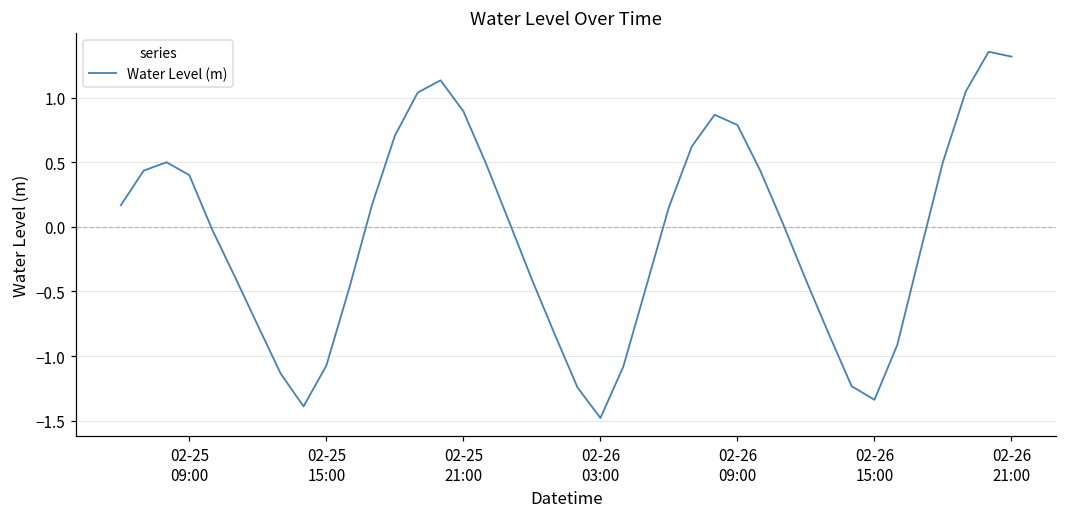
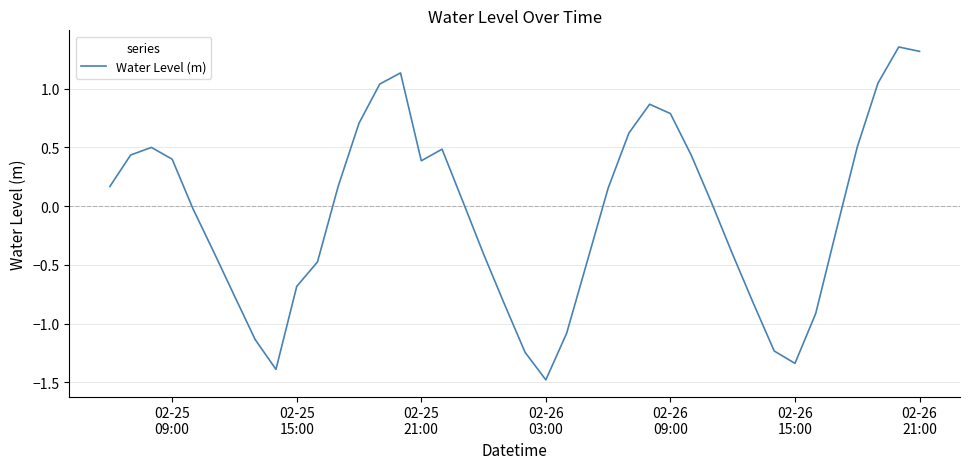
02-25 15:00: -1.07 -> -0.68
02-25 21:00: 0.89 -> 0.39
